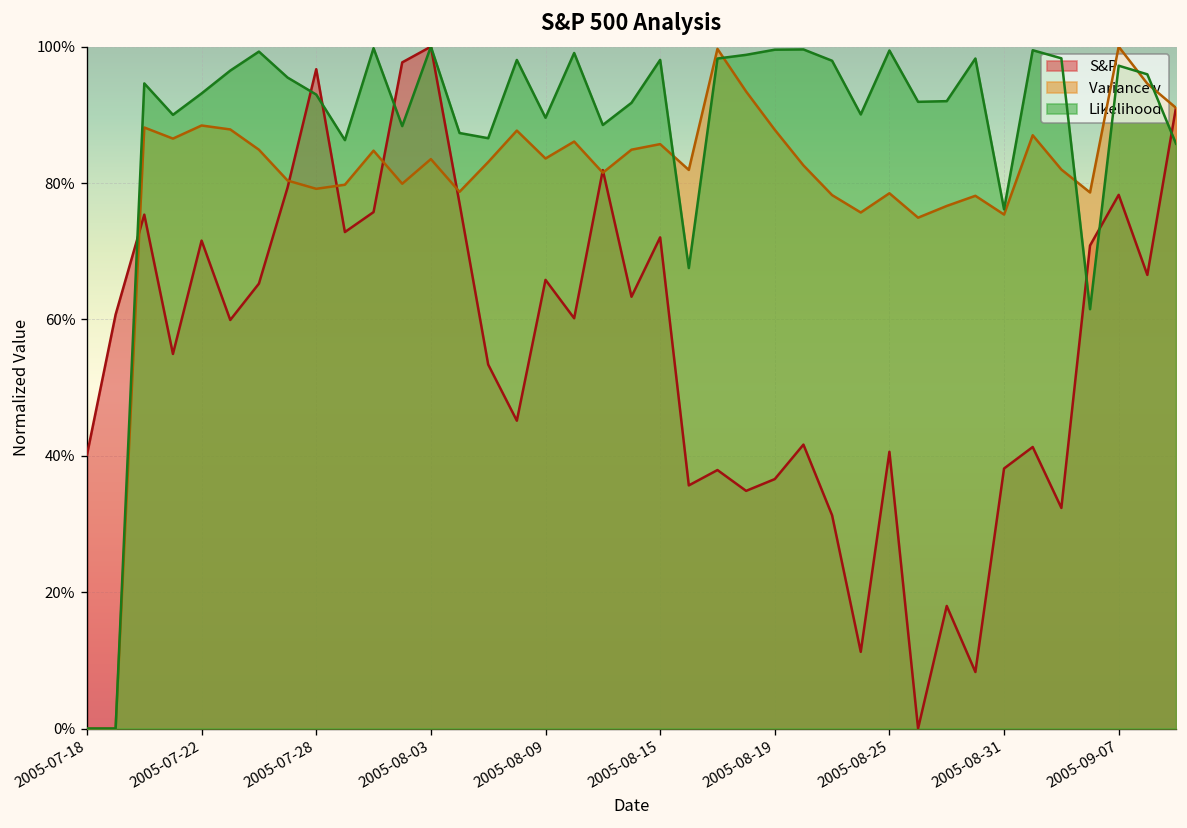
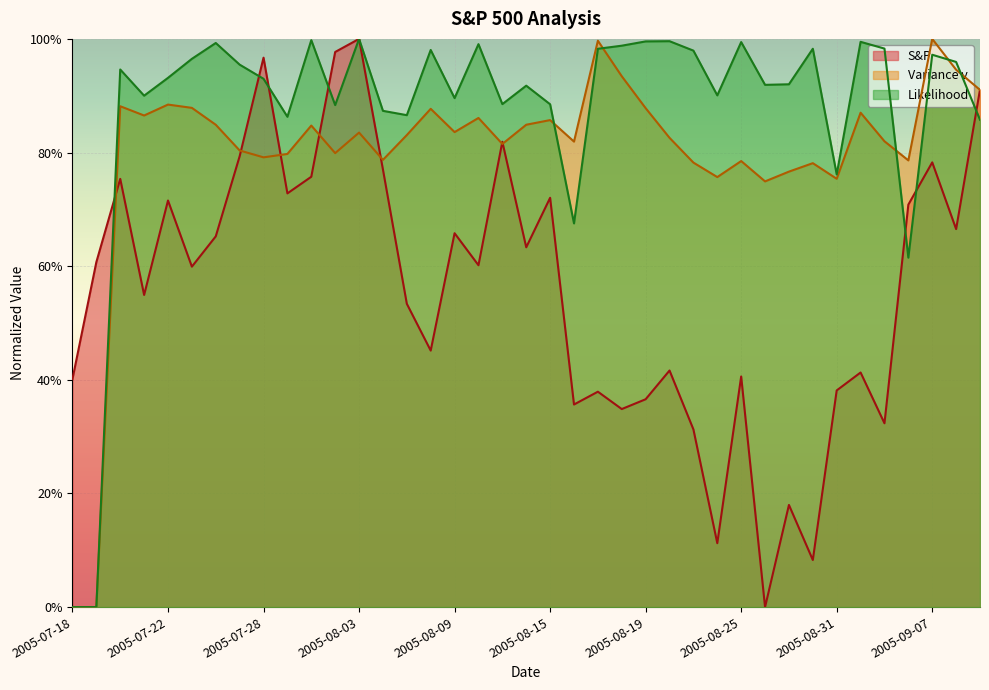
Likelihood, 2005-08-15: 98% -> 88%
